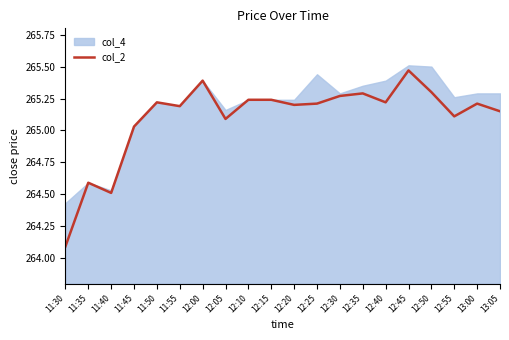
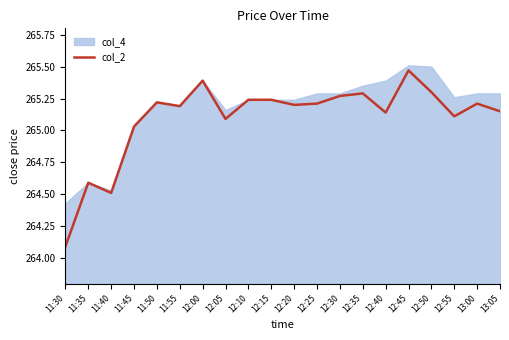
col_4, 12:25: 265.44 -> 265.29
col_2, 12:40: 265.22 -> 265.14
